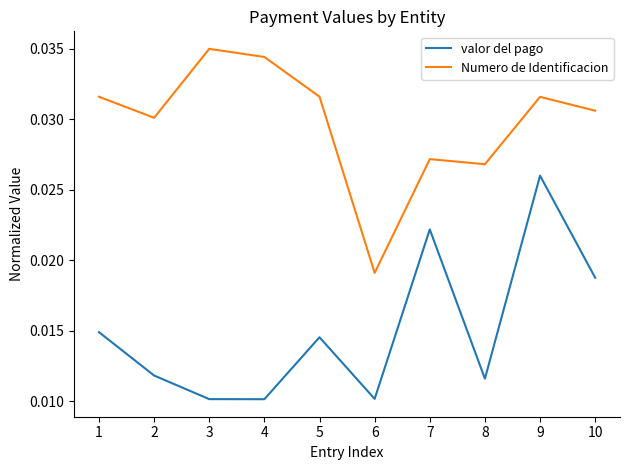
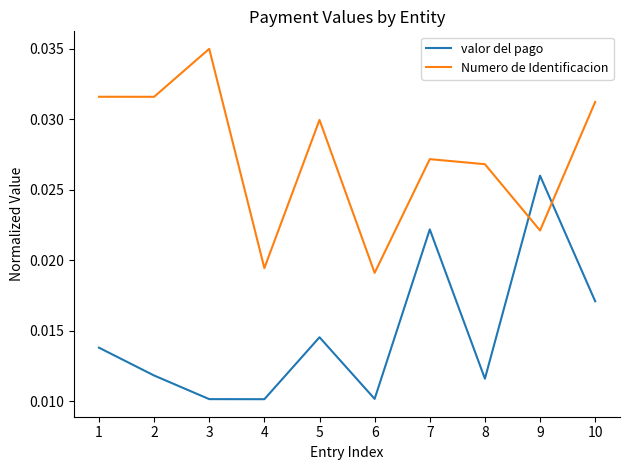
valor del pago, 1: 0.0149 -> 0.0138
Numero de Identificacion, 2: 0.0301 -> 0.0316
Numero de Identificacion, 4: 0.0344 -> 0.0194
Numero de Identificacion, 5: 0.0316 -> 0.0300
Numero de Identificacion, 9: 0.0316 -> 0.0221
valor del pago, 10: 0.0188 -> 0.0171
Numero de Identificacion, 10: 0.0306 -> 0.0312
